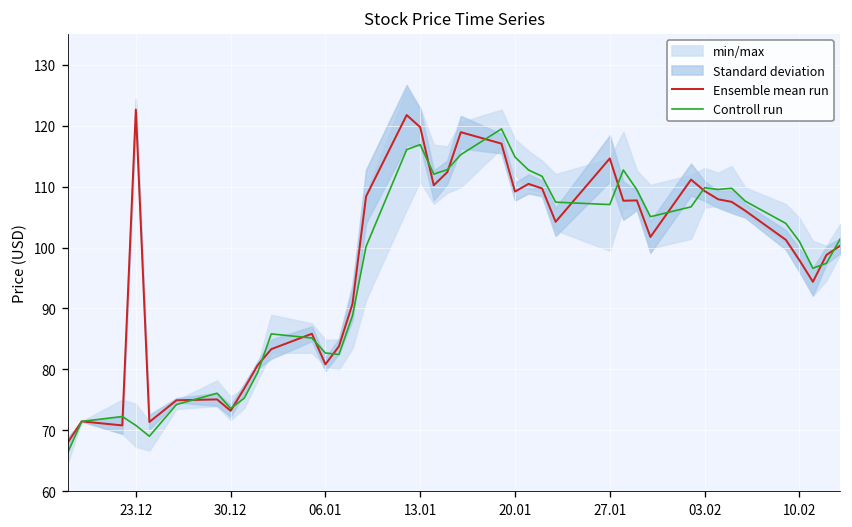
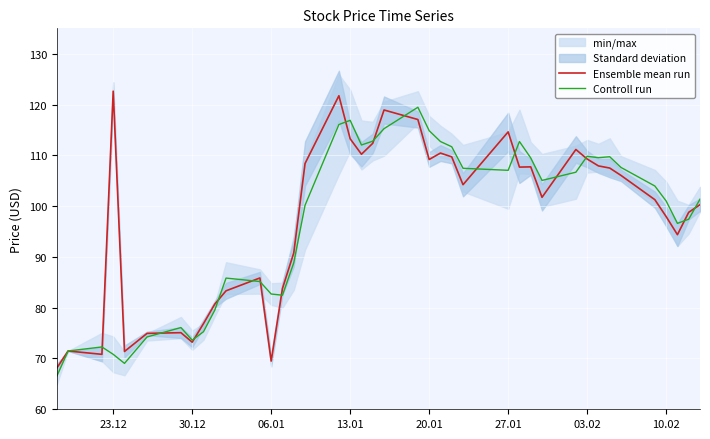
Ensemble mean run, 06.01: 81 -> 69
Ensemble mean run, 13.01: 120 -> 113
